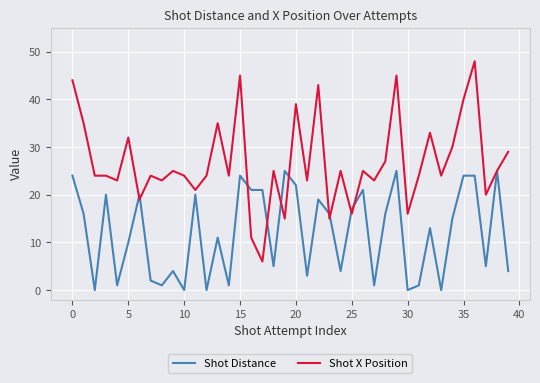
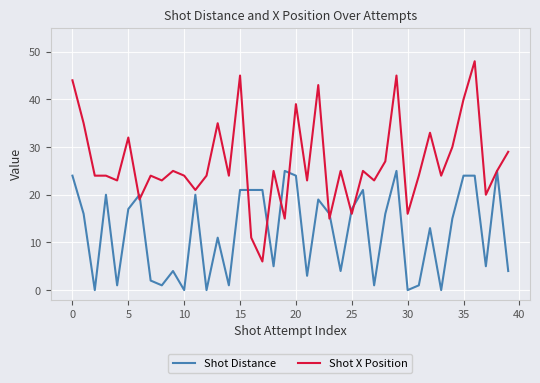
Shot Distance, 5: 10 -> 17
Shot Distance, 15: 24 -> 21
Shot Distance, 20: 22 -> 24
